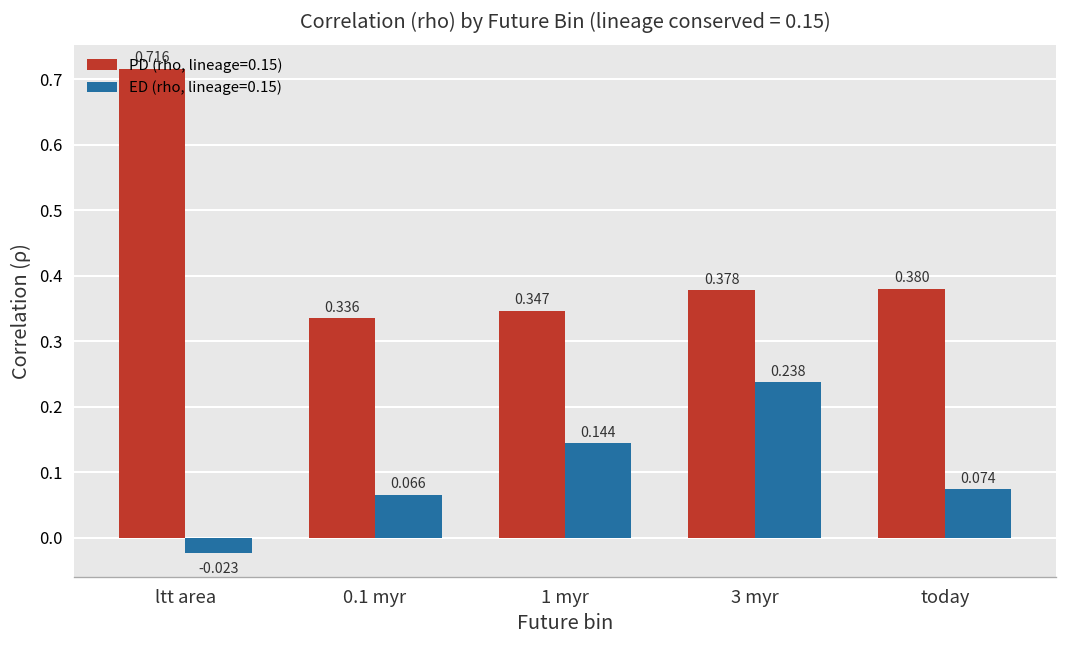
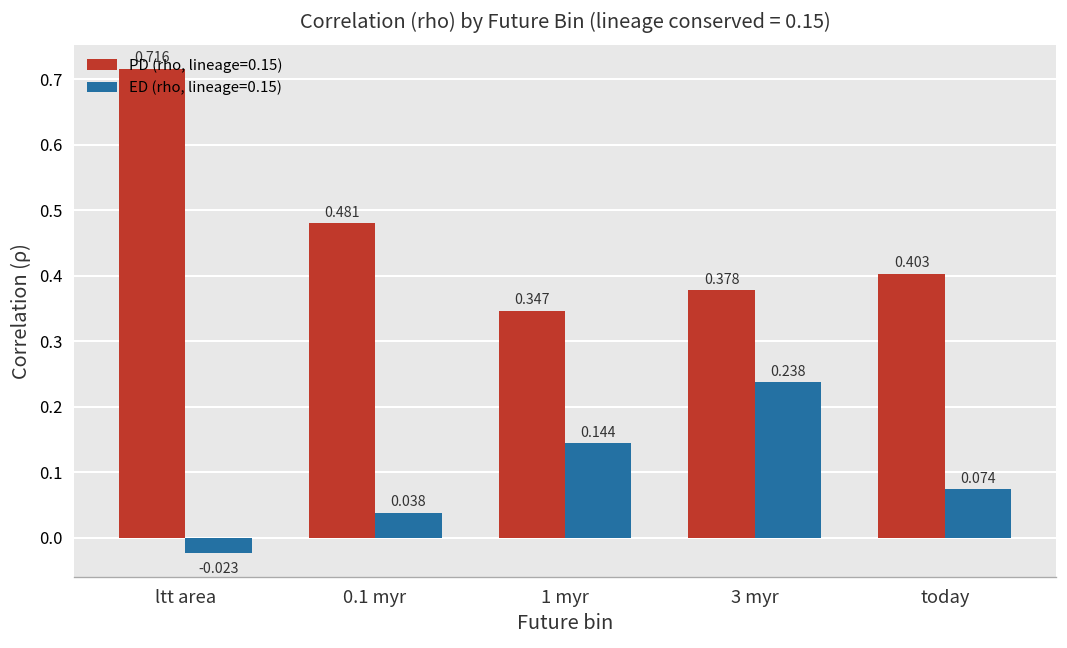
PD (rho, lineage=0.15), 0.1 myr: 0.336 -> 0.481
ED (rho, lineage=0.15), 0.1 myr: 0.066 -> 0.038
PD (rho, lineage=0.15), today: 0.380 -> 0.403
